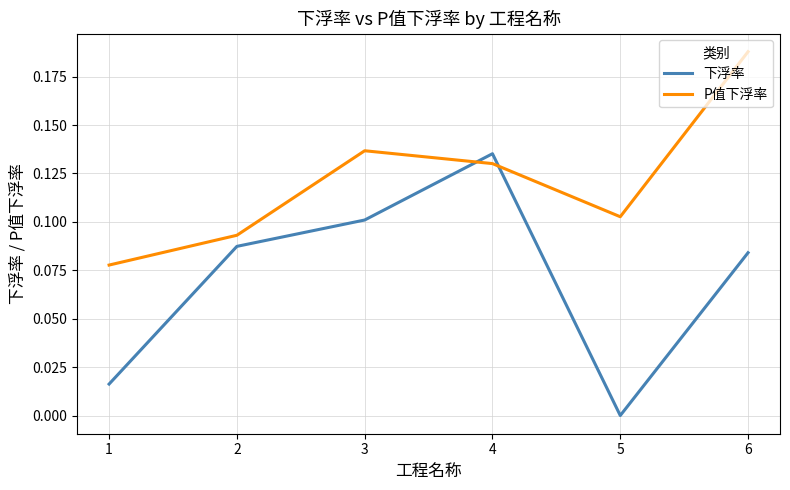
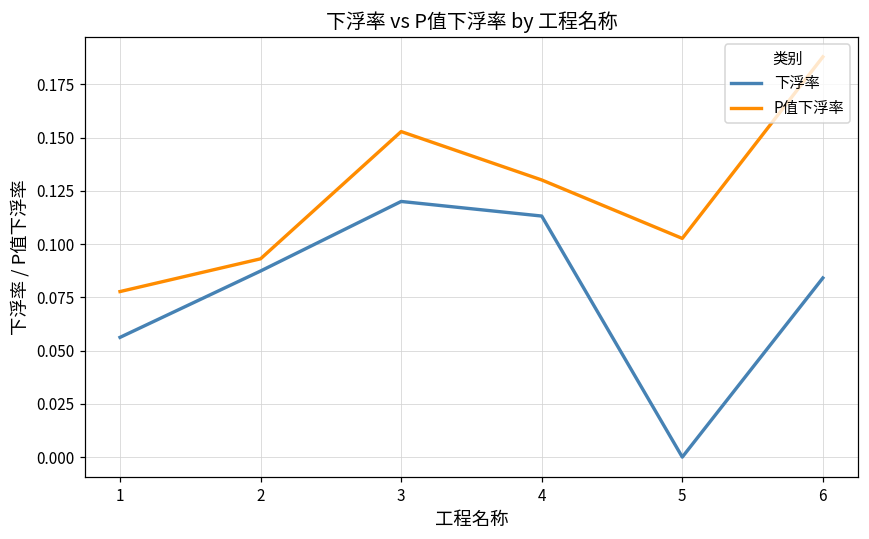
下浮率, 1: 0.016 -> 0.056
下浮率, 3: 0.101 -> 0.120
P值下浮率, 3: 0.137 -> 0.153
下浮率, 4: 0.135 -> 0.113
